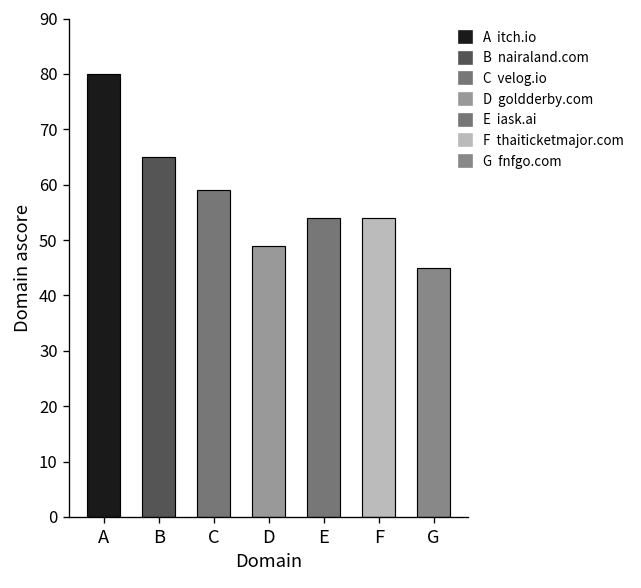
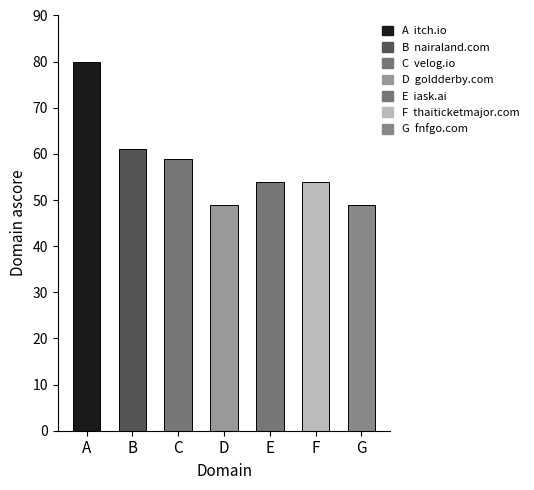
B: 65 -> 61
G: 45 -> 49
